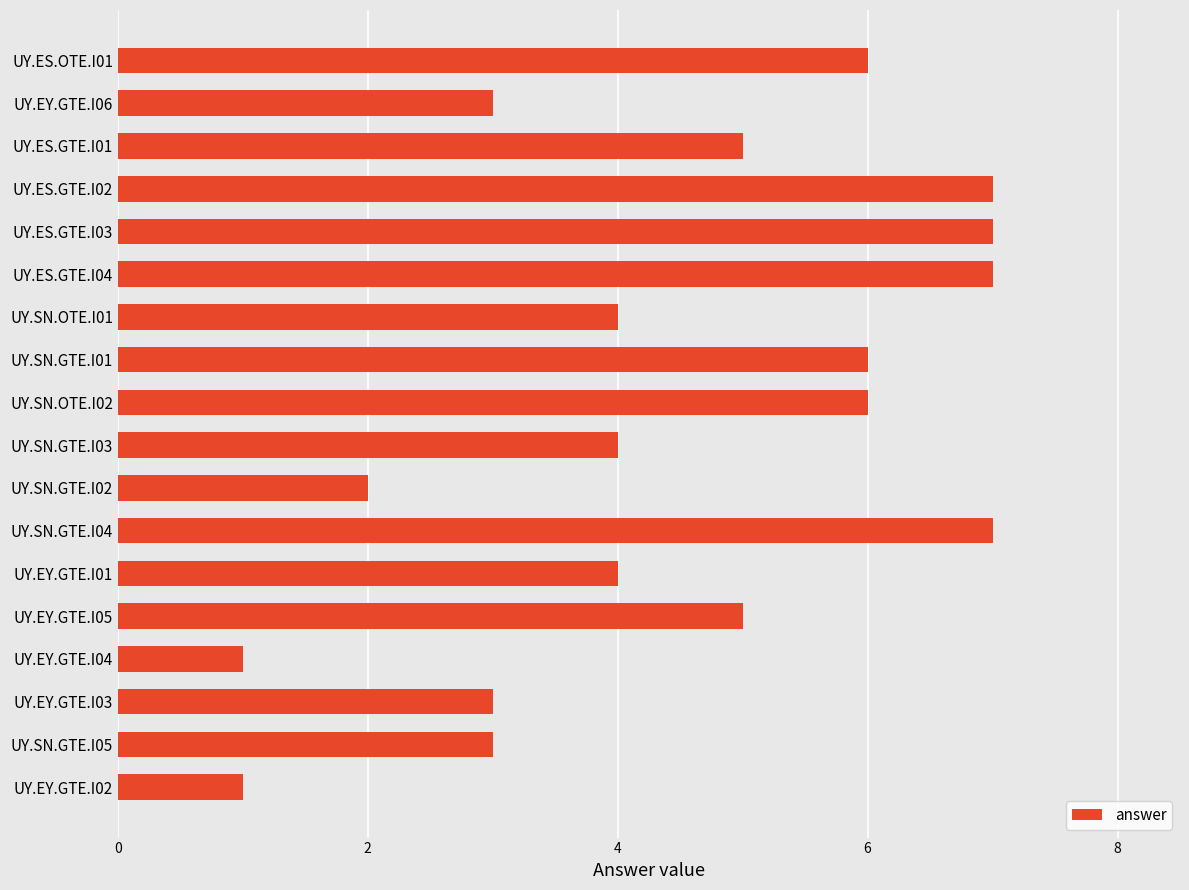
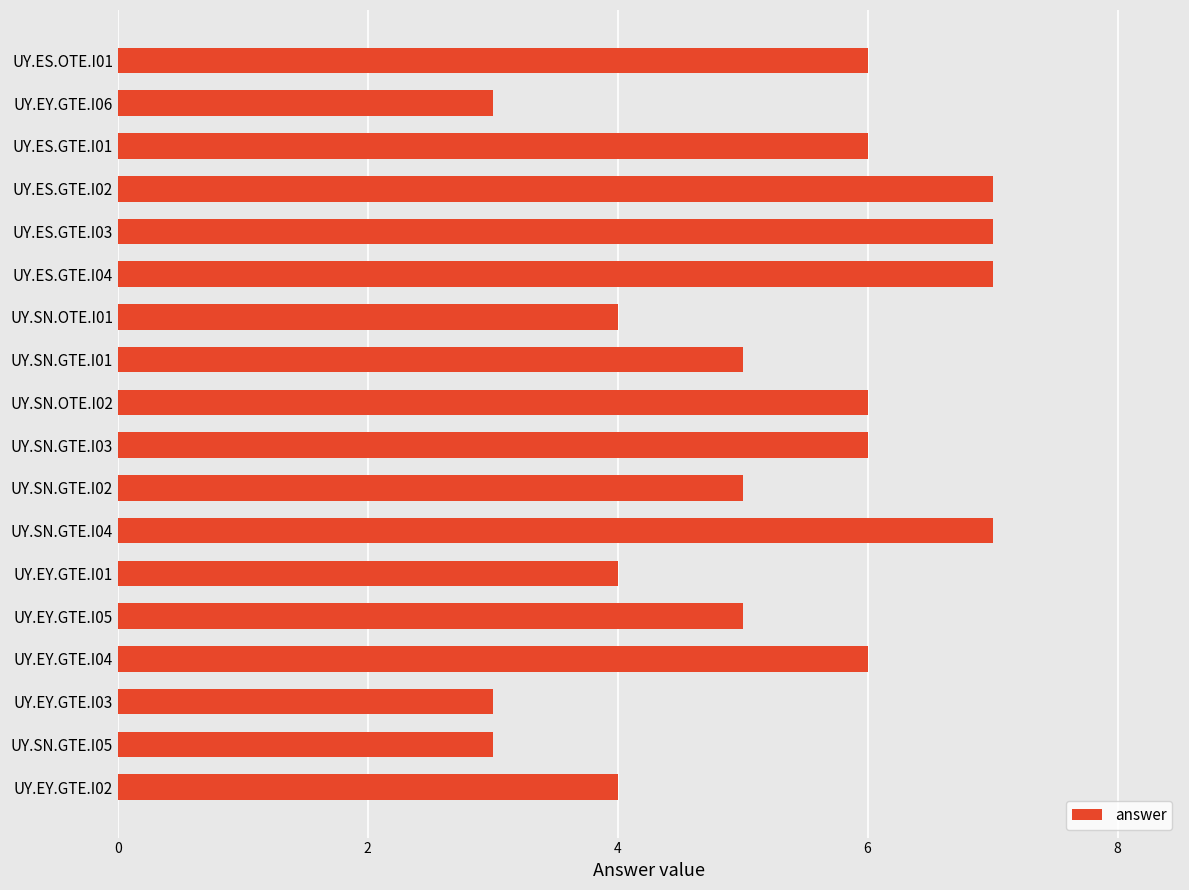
UY.ES.GTE.I01: 5 -> 6
UY.SN.GTE.I01: 6 -> 5
UY.SN.GTE.I03: 4 -> 6
UY.SN.GTE.I02: 2 -> 5
UY.EY.GTE.I04: 1 -> 6
UY.EY.GTE.I02: 1 -> 4
